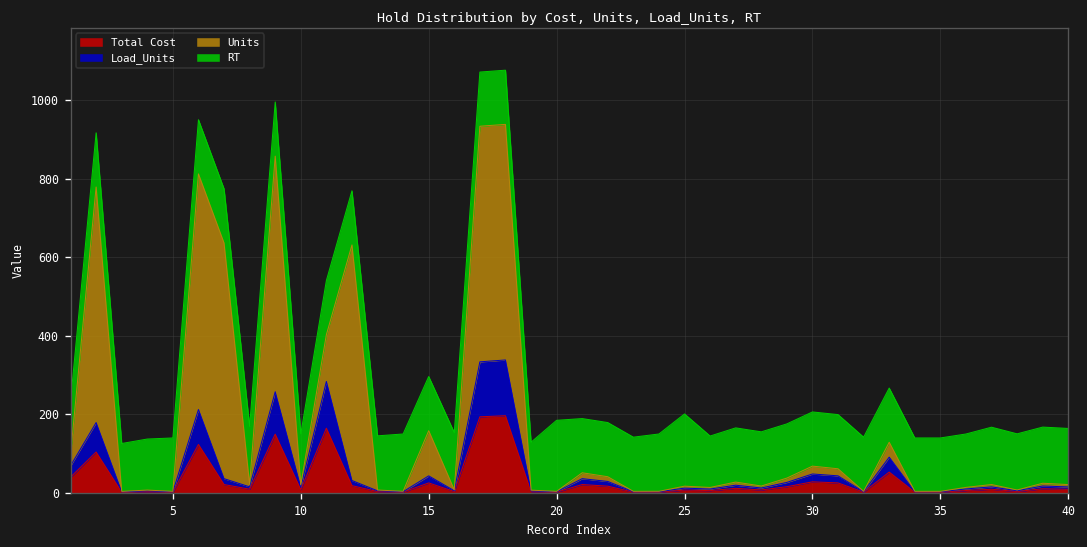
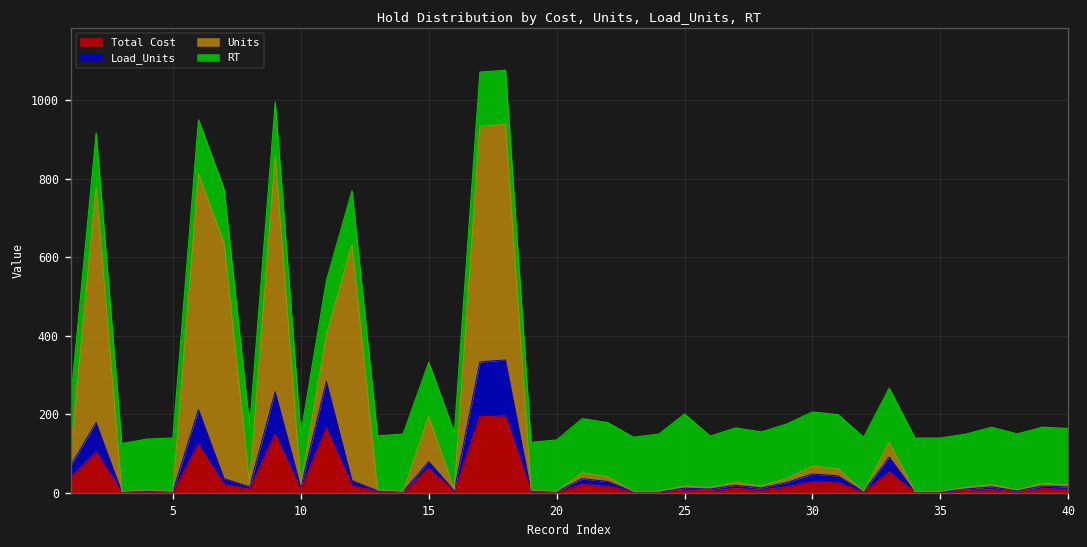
Total Cost, 15: 20 -> 60
RT, 20: 180 -> 130
